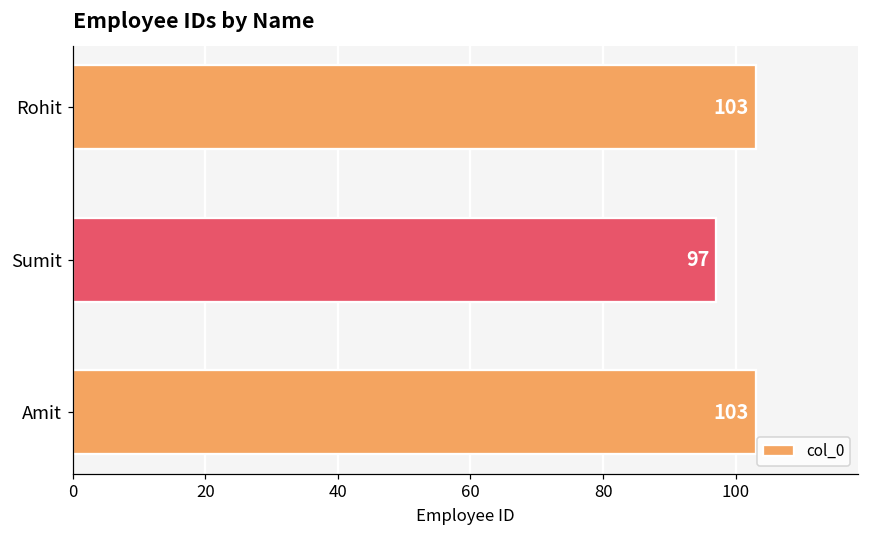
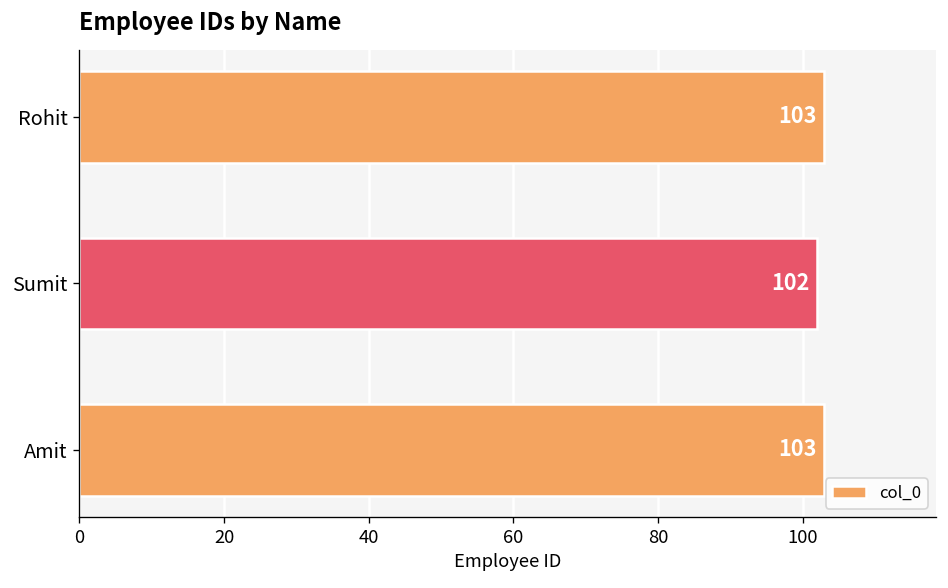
Sumit: 97 -> 102
